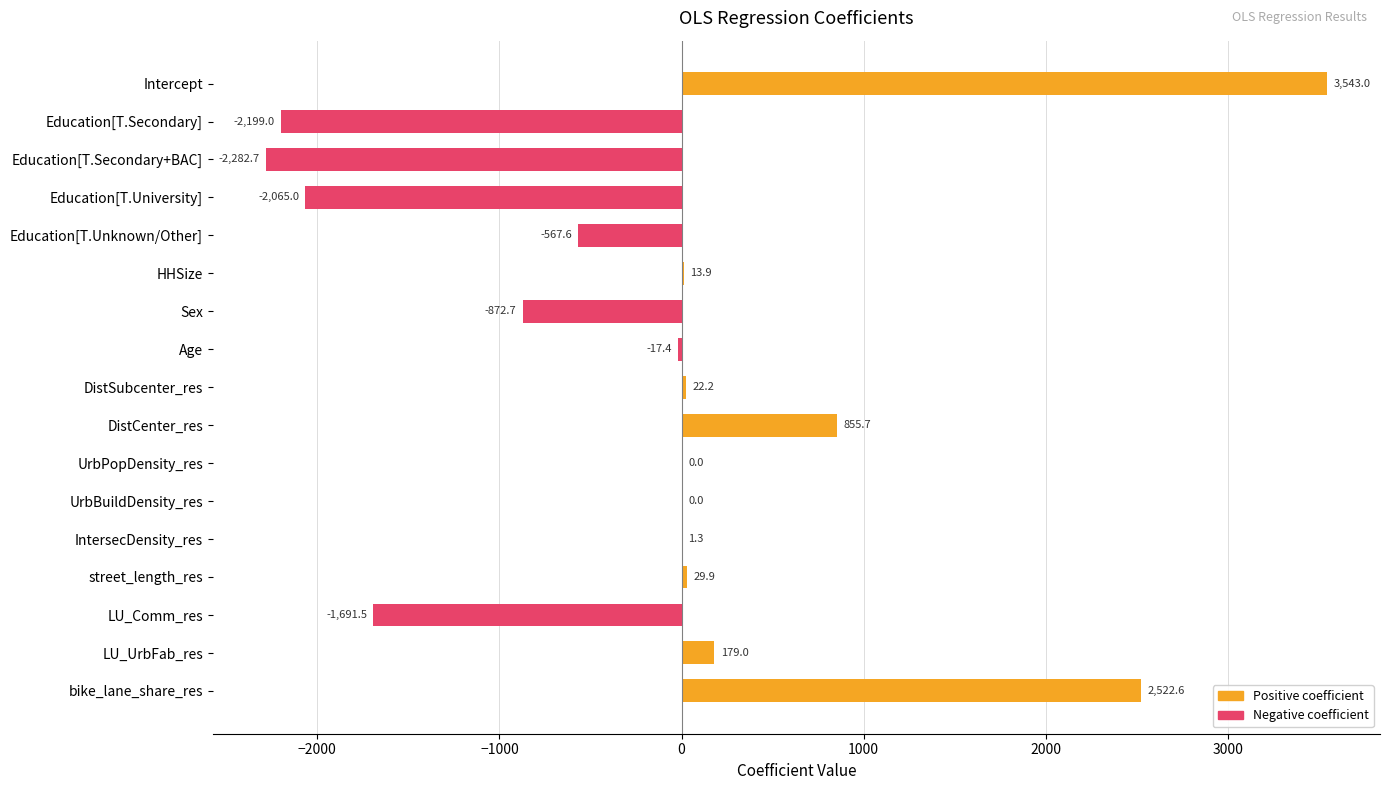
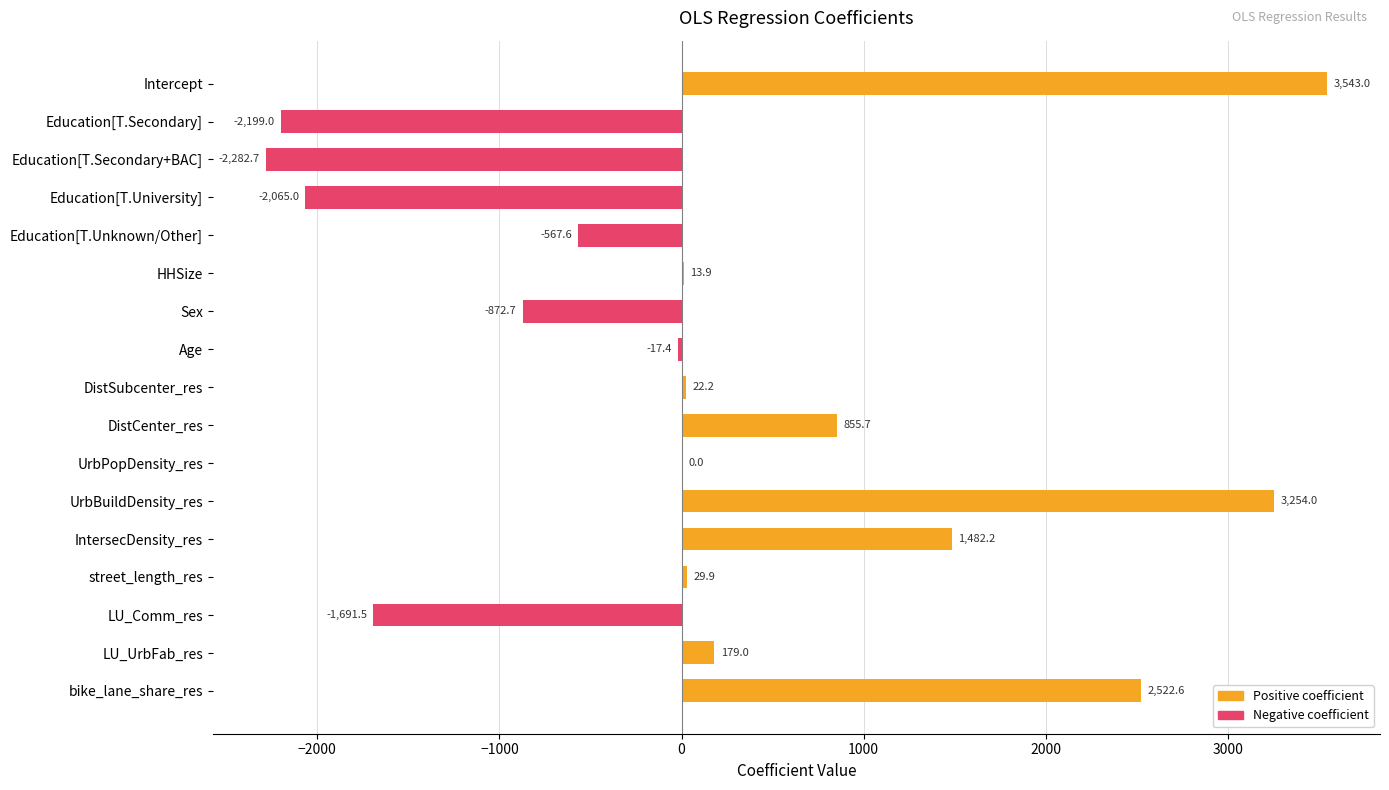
UrbBuildDensity_res: 0.0 -> 3,254.0
IntersecDensity_res: 1.3 -> 1,482.2
